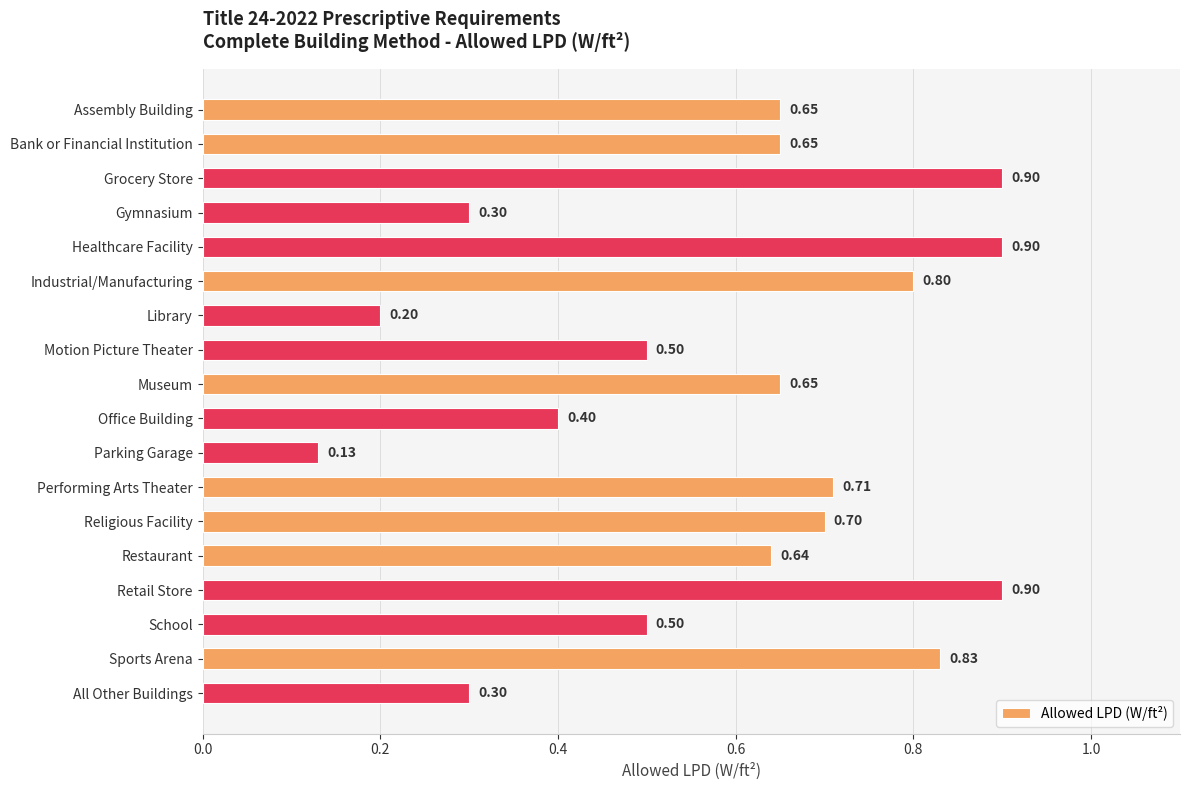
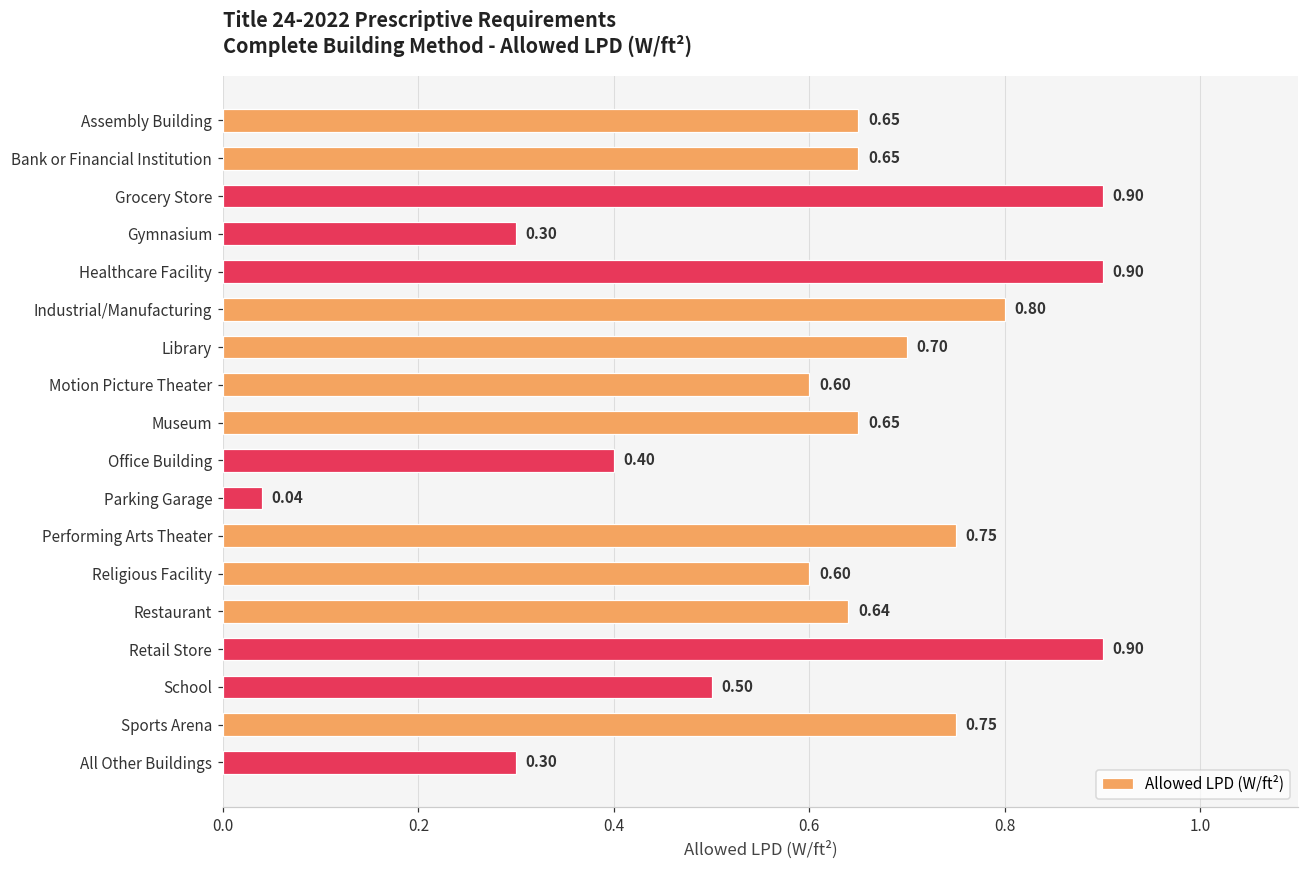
Library: 0.20 -> 0.70
Motion Picture Theater: 0.50 -> 0.60
Parking Garage: 0.13 -> 0.04
Performing Arts Theater: 0.71 -> 0.75
Religious Facility: 0.70 -> 0.60
Sports Arena: 0.83 -> 0.75
